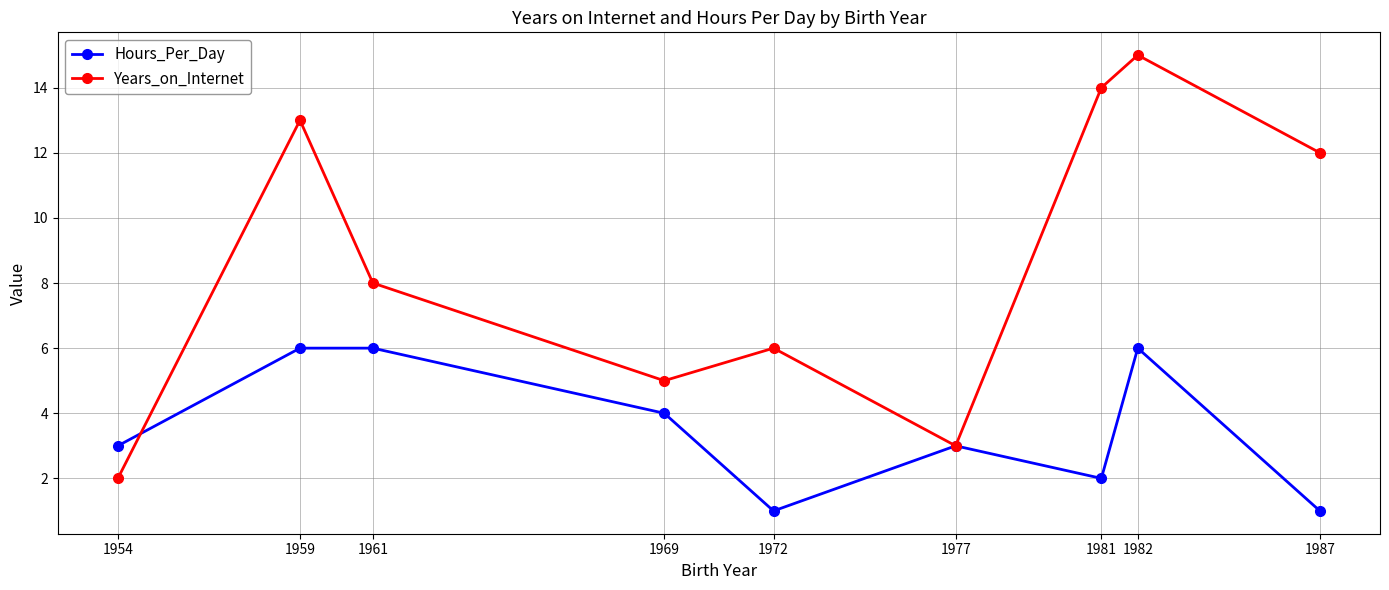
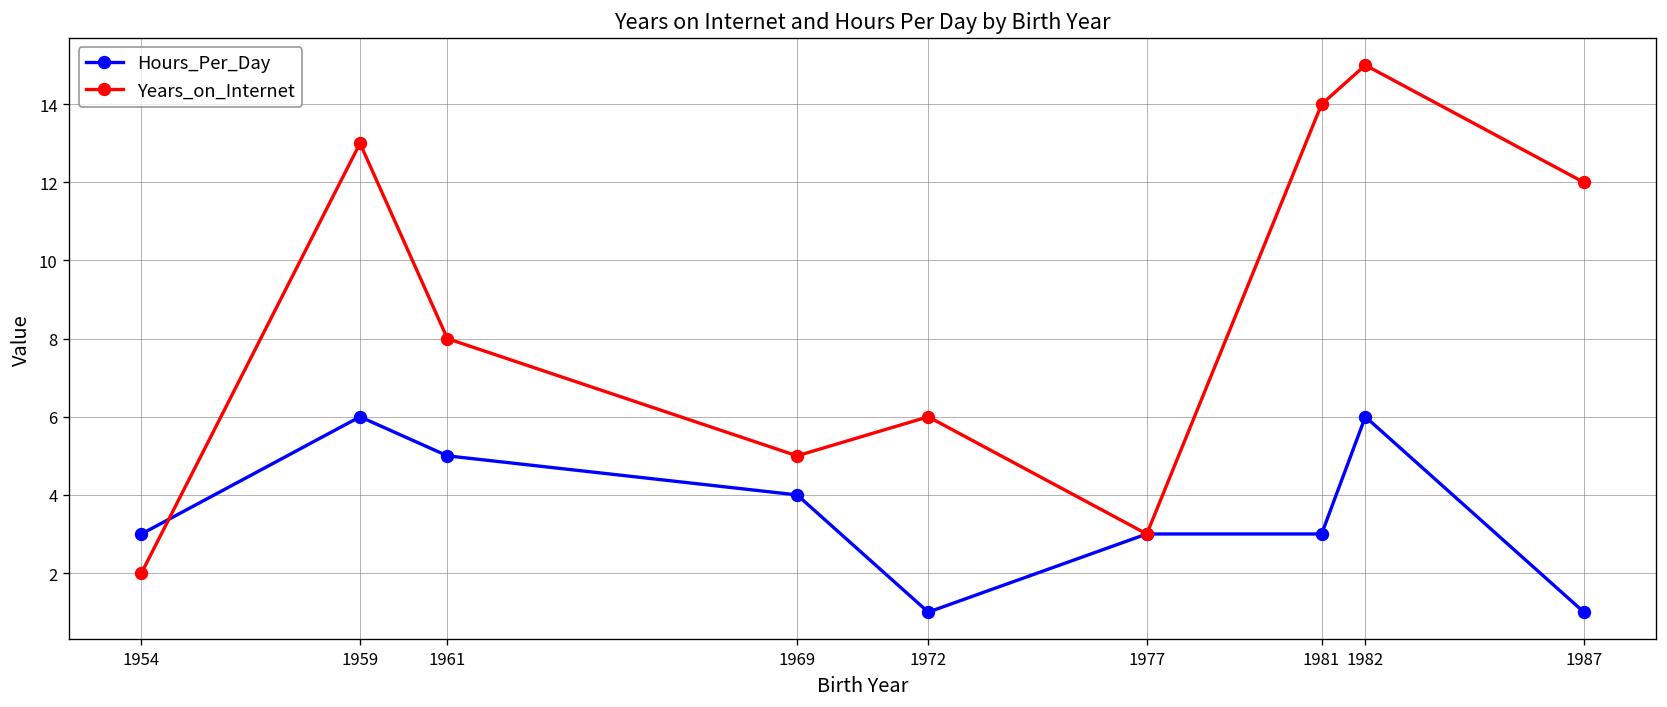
Hours_Per_Day, 1961: 6 -> 5
Hours_Per_Day, 1981: 2 -> 3
